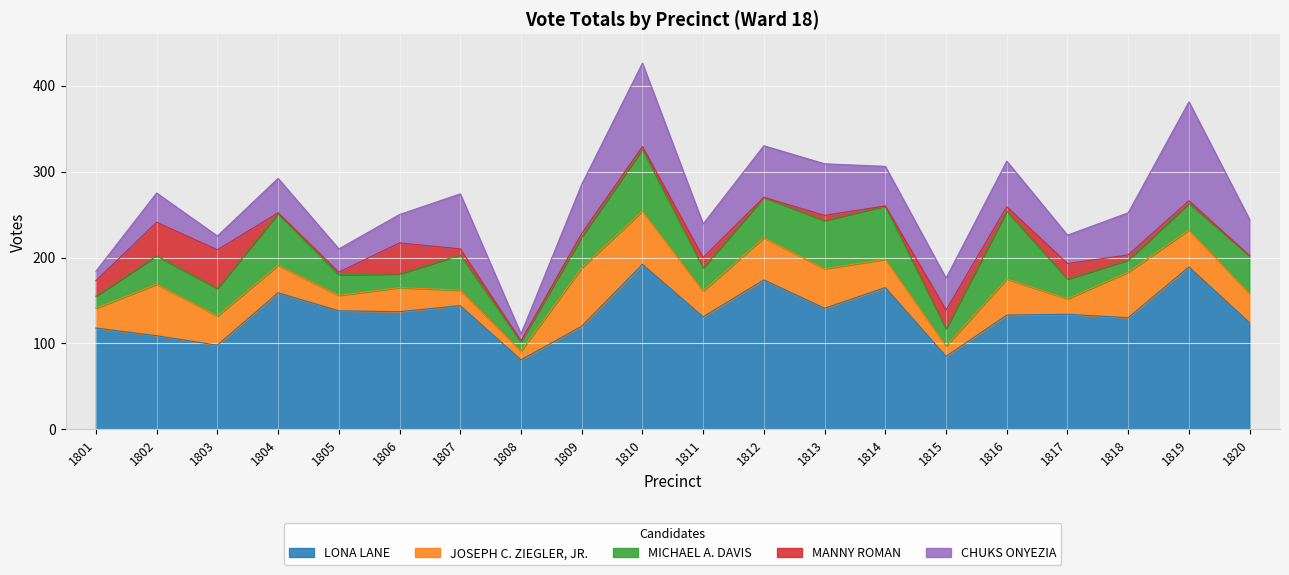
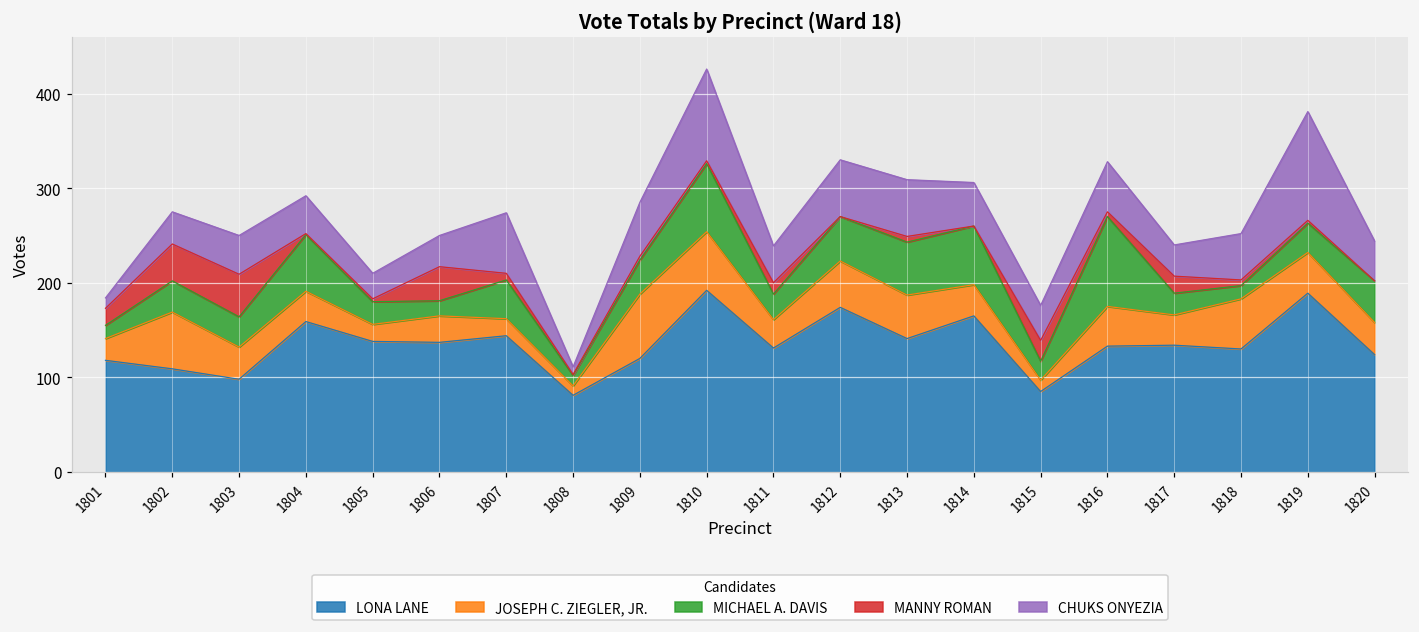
CHUKS ONYEZIA, 1803: 20 -> 40
MICHAEL A. DAVIS, 1816: 80 -> 100
JOSEPH C. ZIEGLER, JR., 1817: 20 -> 30
